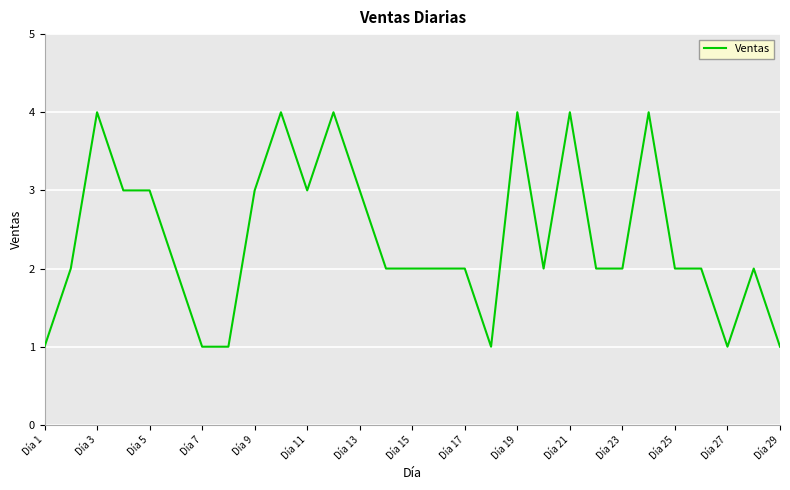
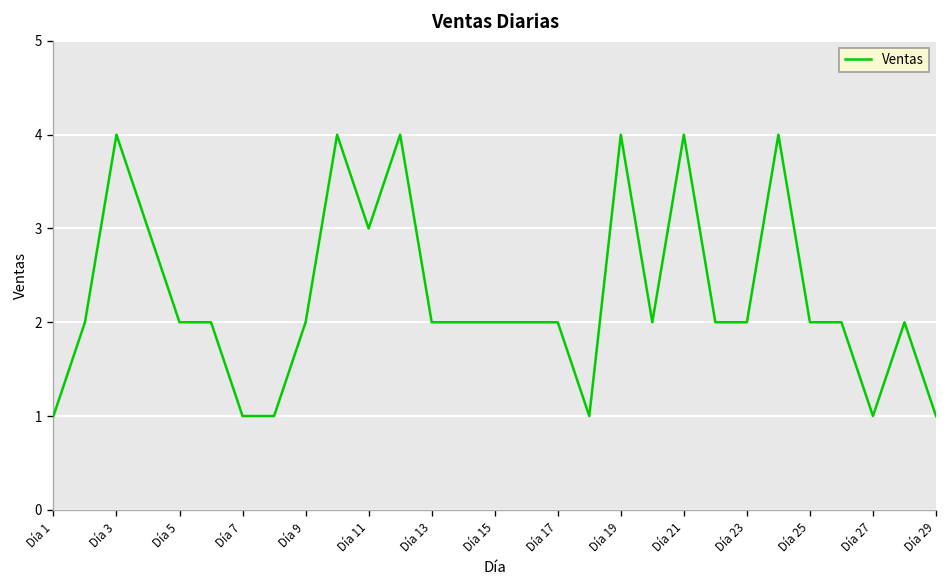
Día 5: 3 -> 2
Día 9: 3 -> 2
Día 13: 3 -> 2
